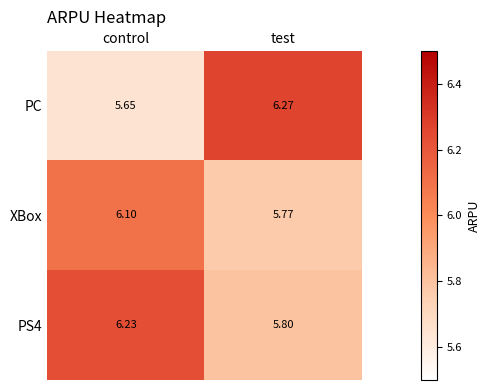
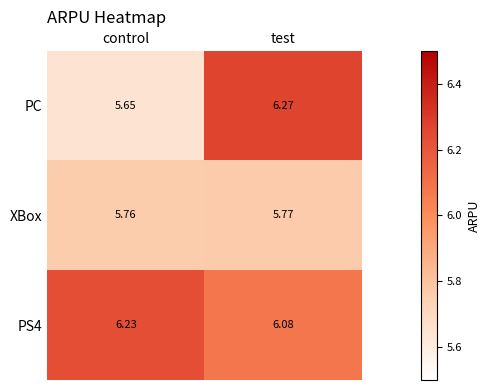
XBox, control: 6.10 -> 5.76
PS4, test: 5.80 -> 6.08
